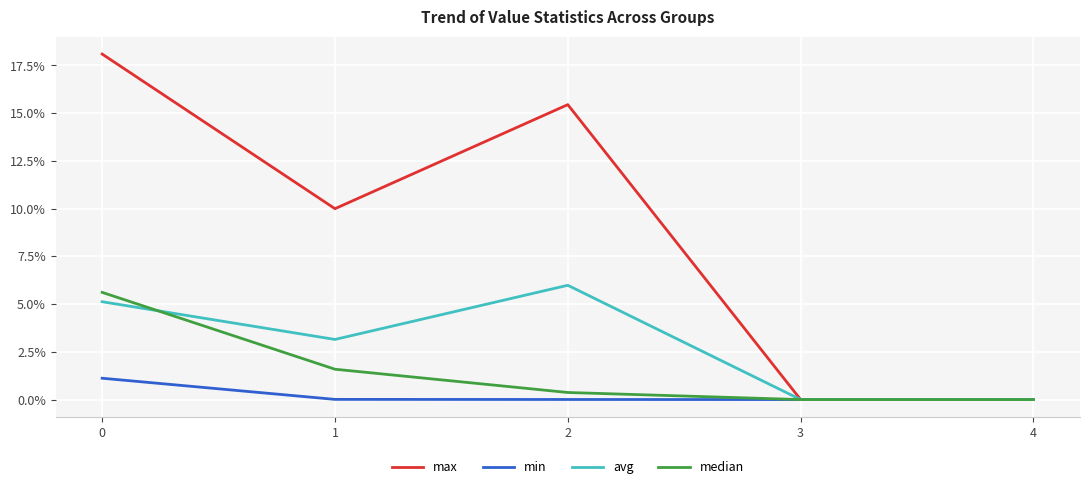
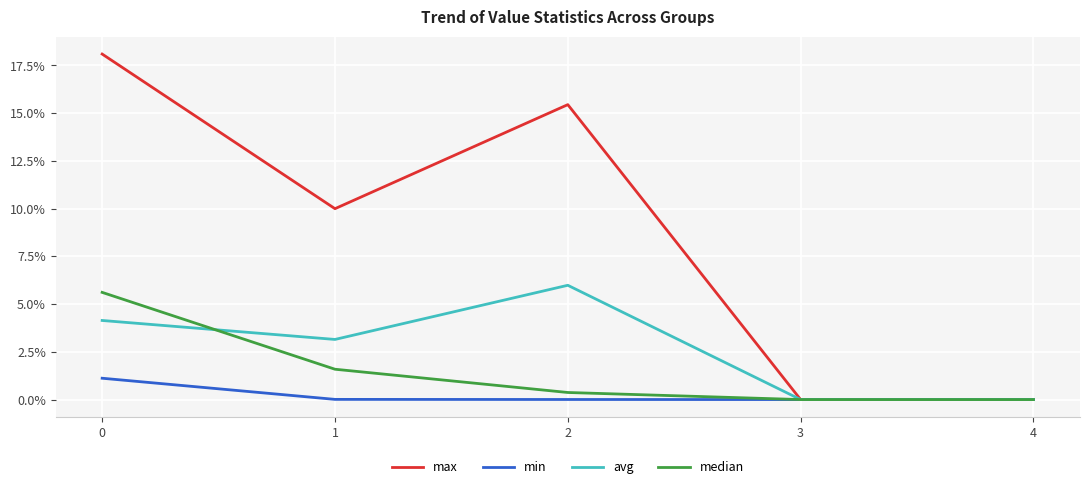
avg, 0: 5.1% -> 4.1%
